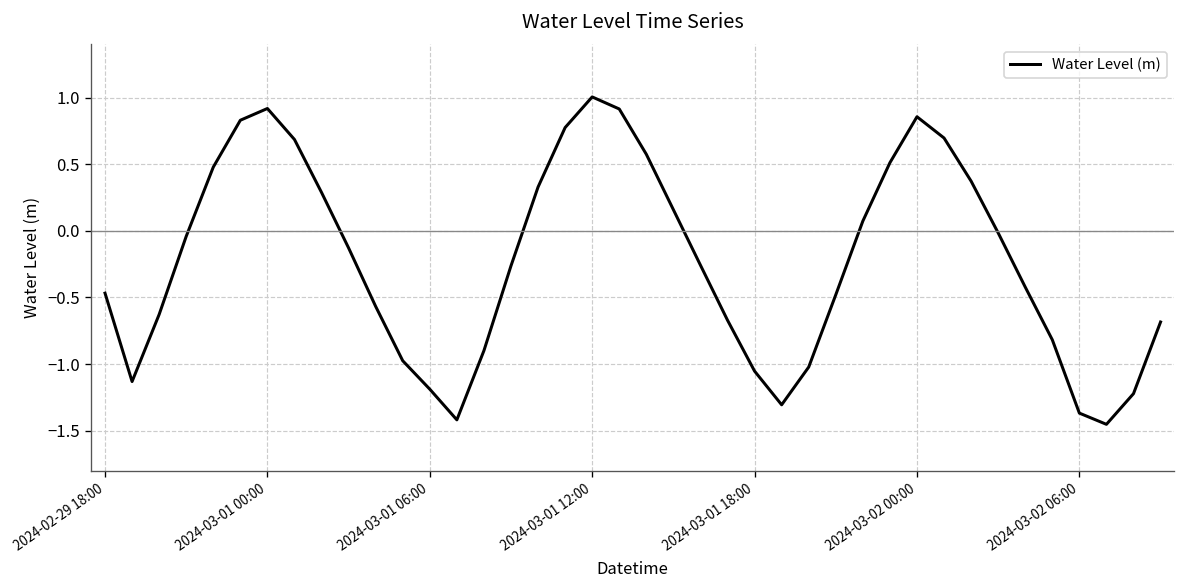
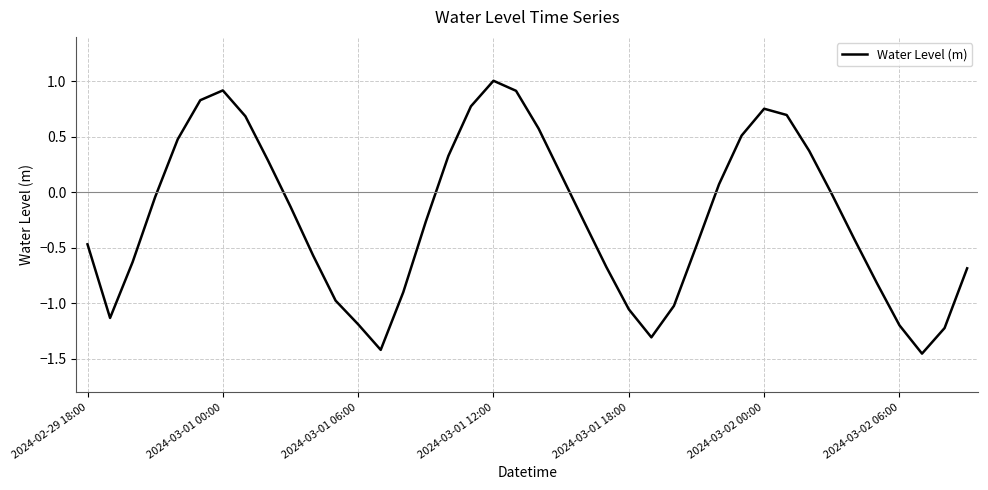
2024-03-02 00:00: 0.86 -> 0.75
2024-03-02 06:00: -1.37 -> -1.20
